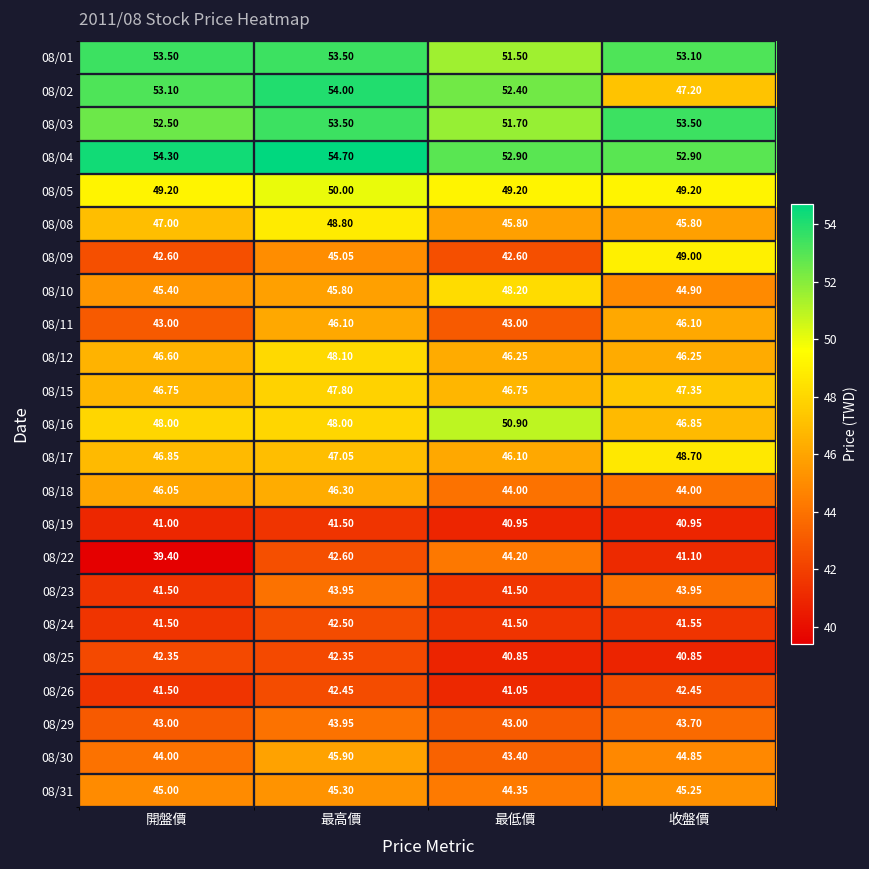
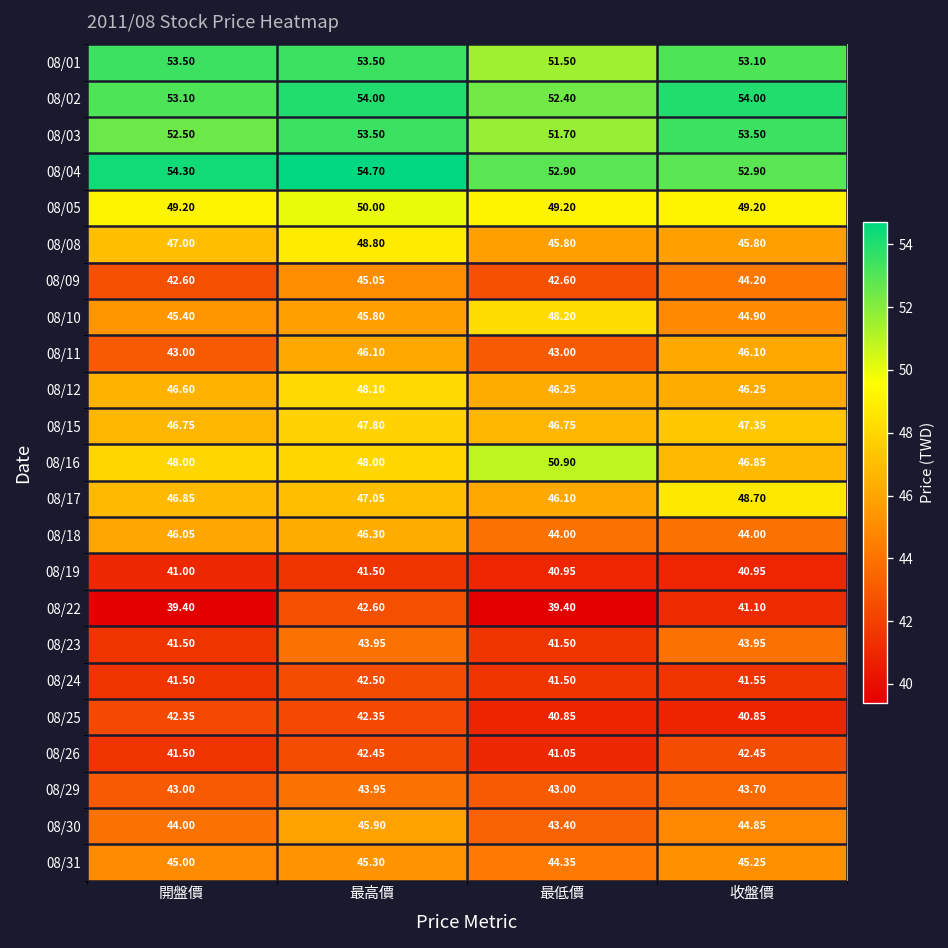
08/02, 收盤價: 47.20 -> 54.00
08/09, 收盤價: 49.00 -> 44.20
08/22, 最低價: 44.20 -> 39.40
